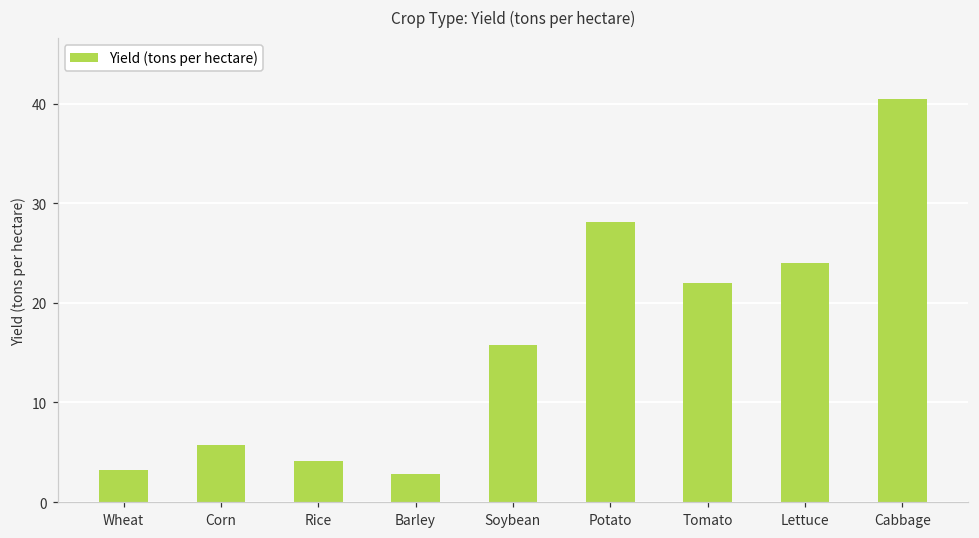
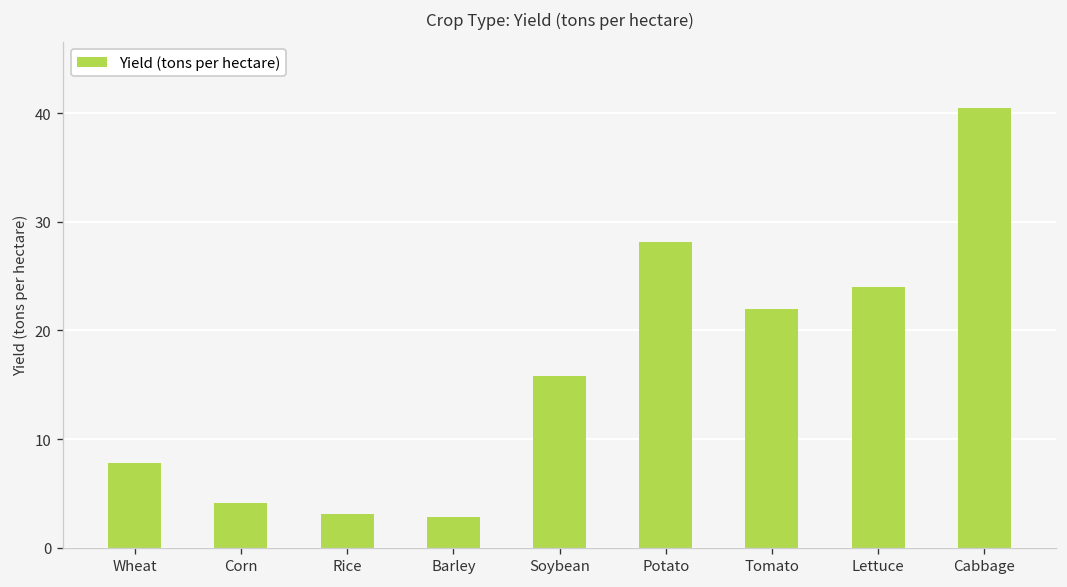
Wheat: 3 -> 8
Corn: 6 -> 4
Rice: 4 -> 3
